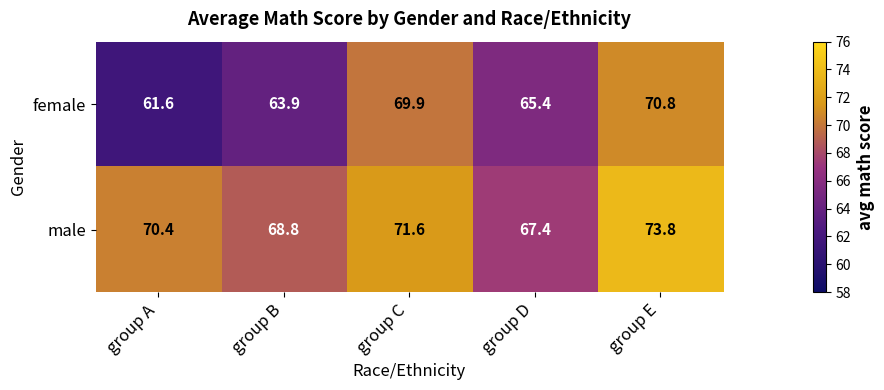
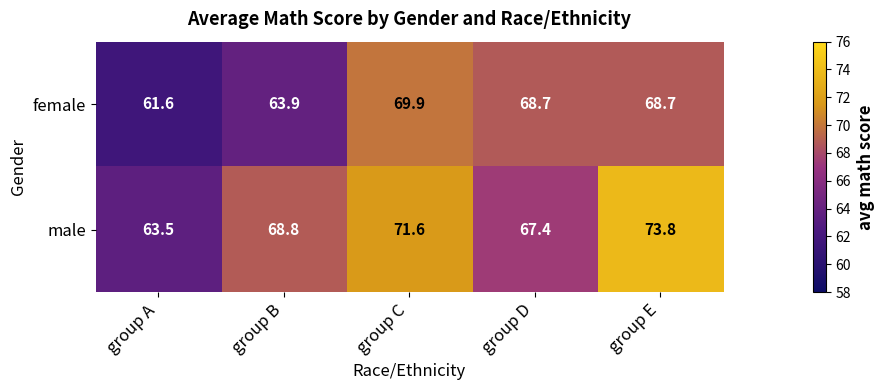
female, group D: 65.4 -> 68.7
female, group E: 70.8 -> 68.7
male, group A: 70.4 -> 63.5
